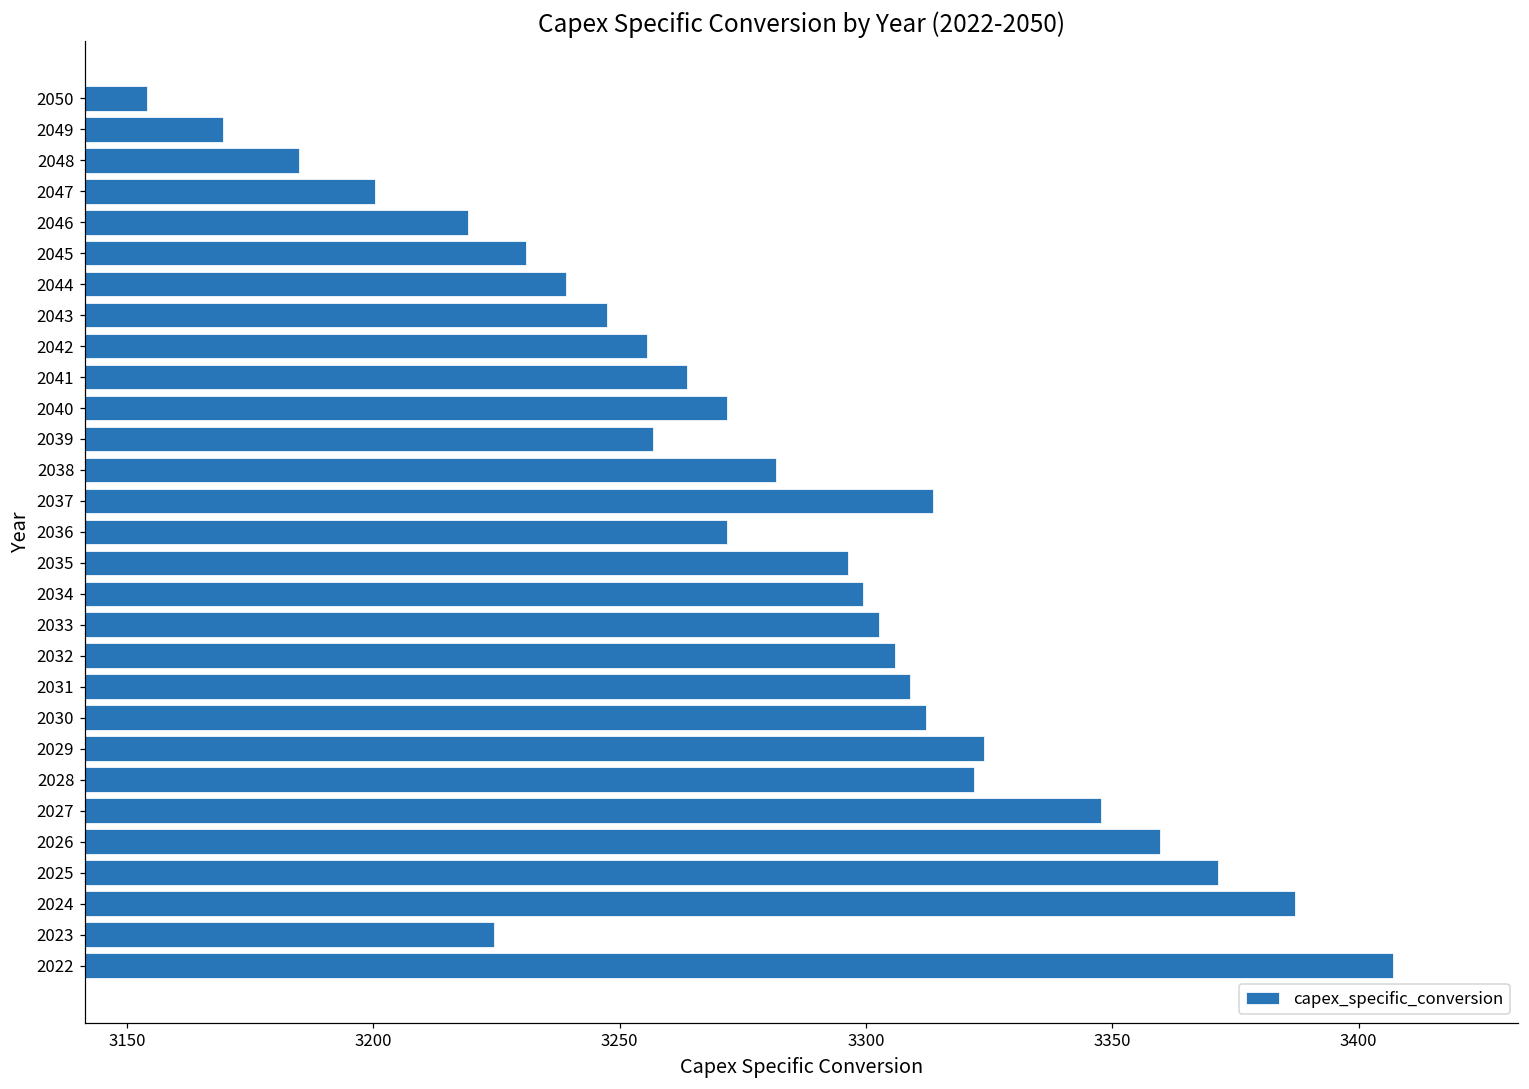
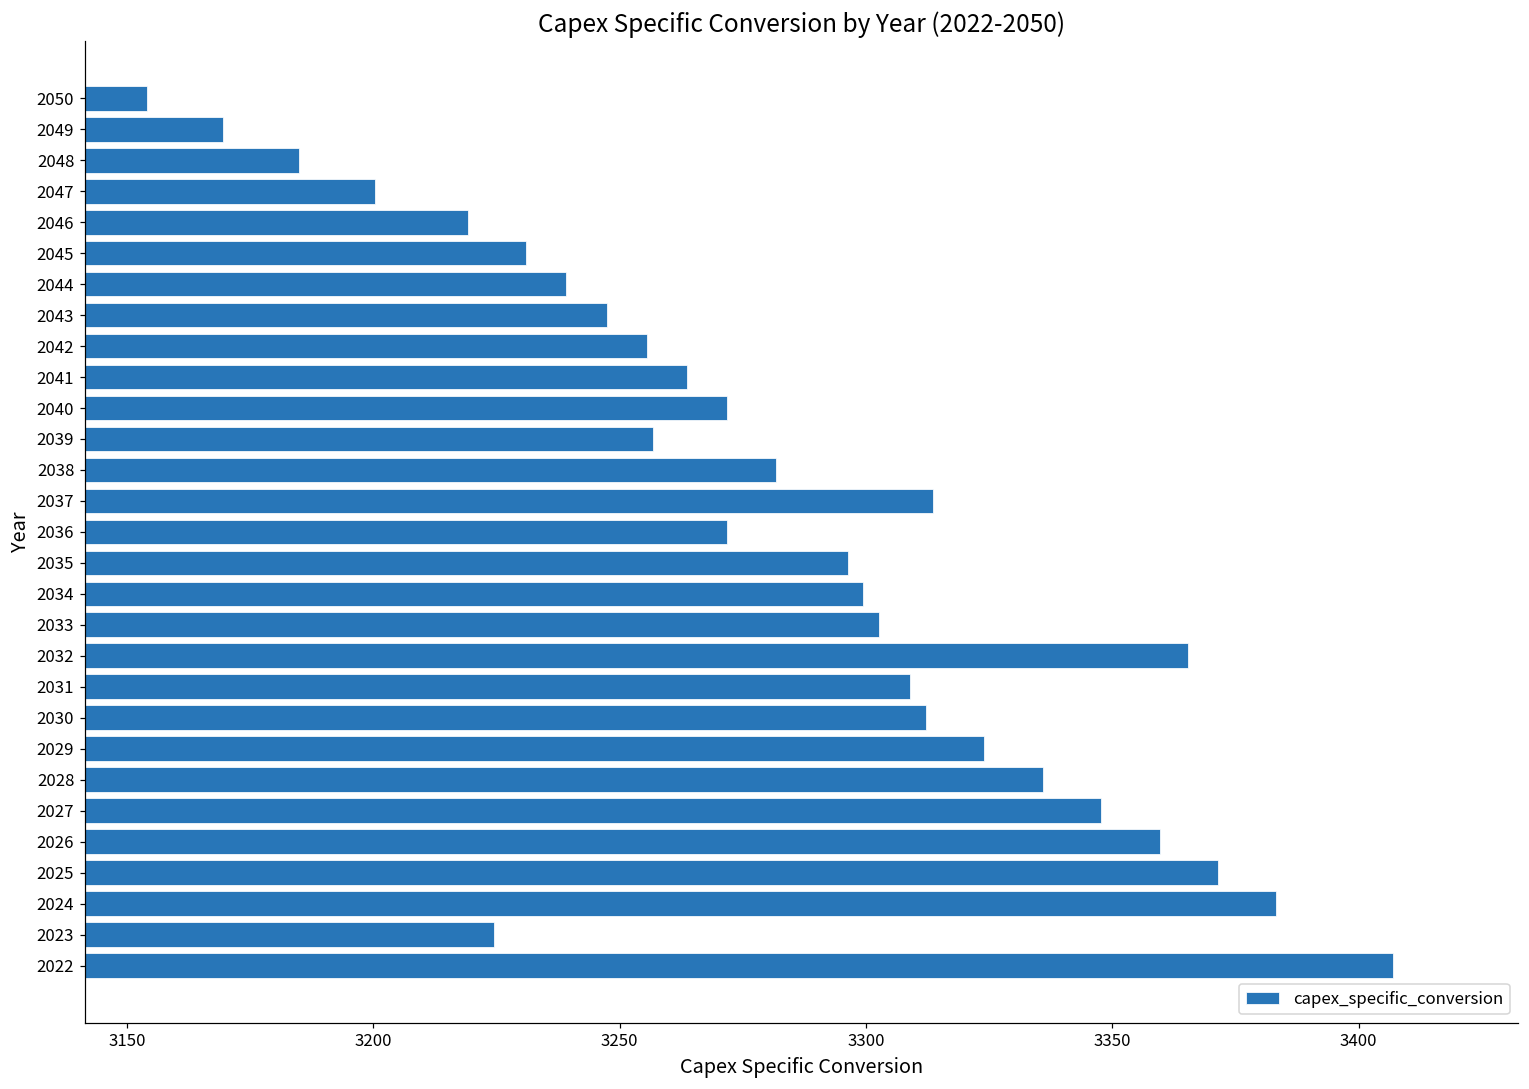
2032: 3306 -> 3365
2028: 3322 -> 3336
2024: 3387 -> 3383
